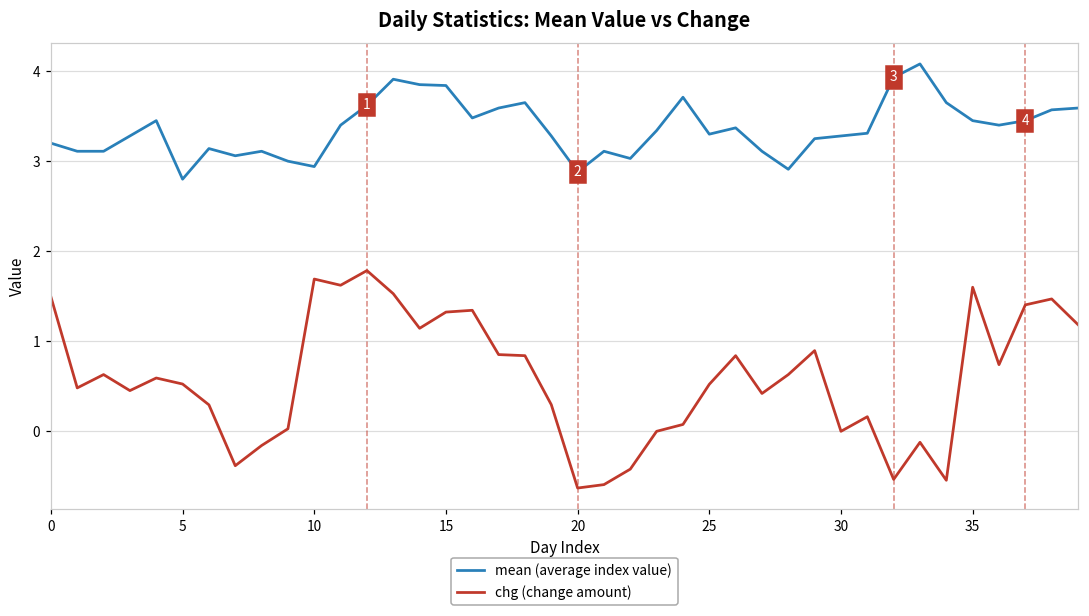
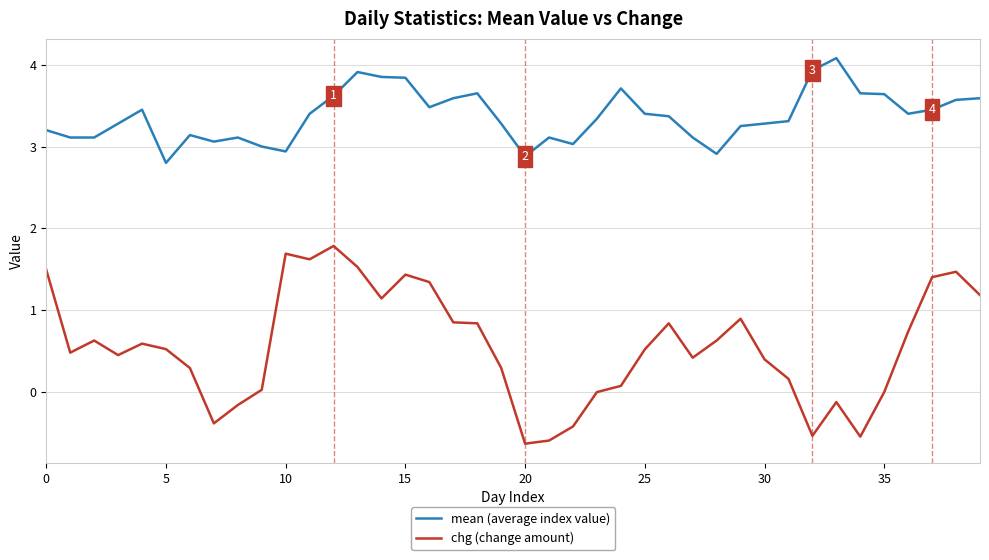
chg (change amount), 15: 1.3 -> 1.4
mean (average index value), 25: 3.3 -> 3.4
chg (change amount), 30: 0.0 -> 0.4
mean (average index value), 35: 3.5 -> 3.6
chg (change amount), 35: 1.6 -> 0.0
